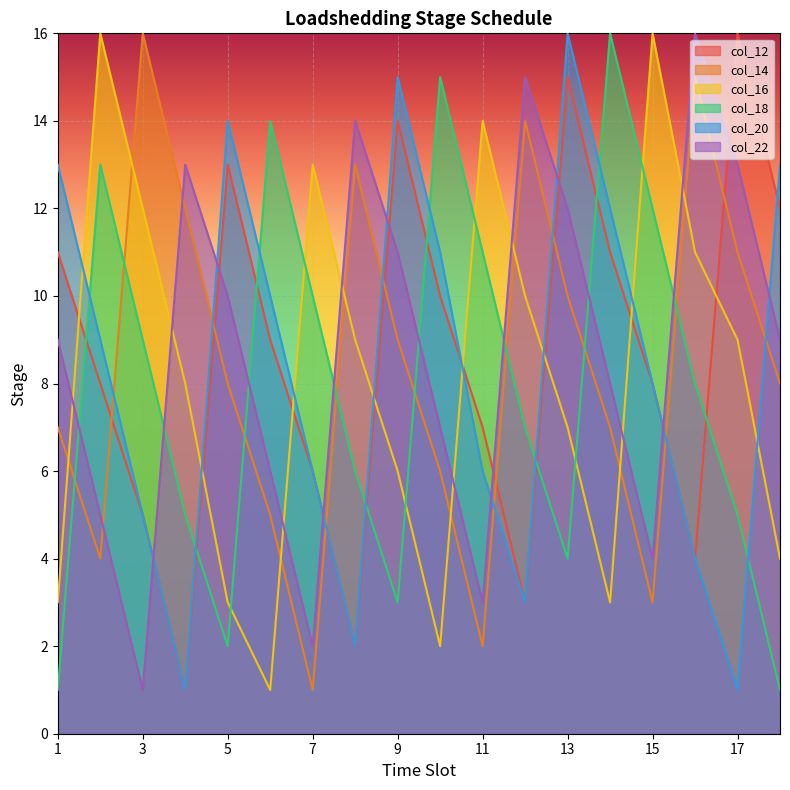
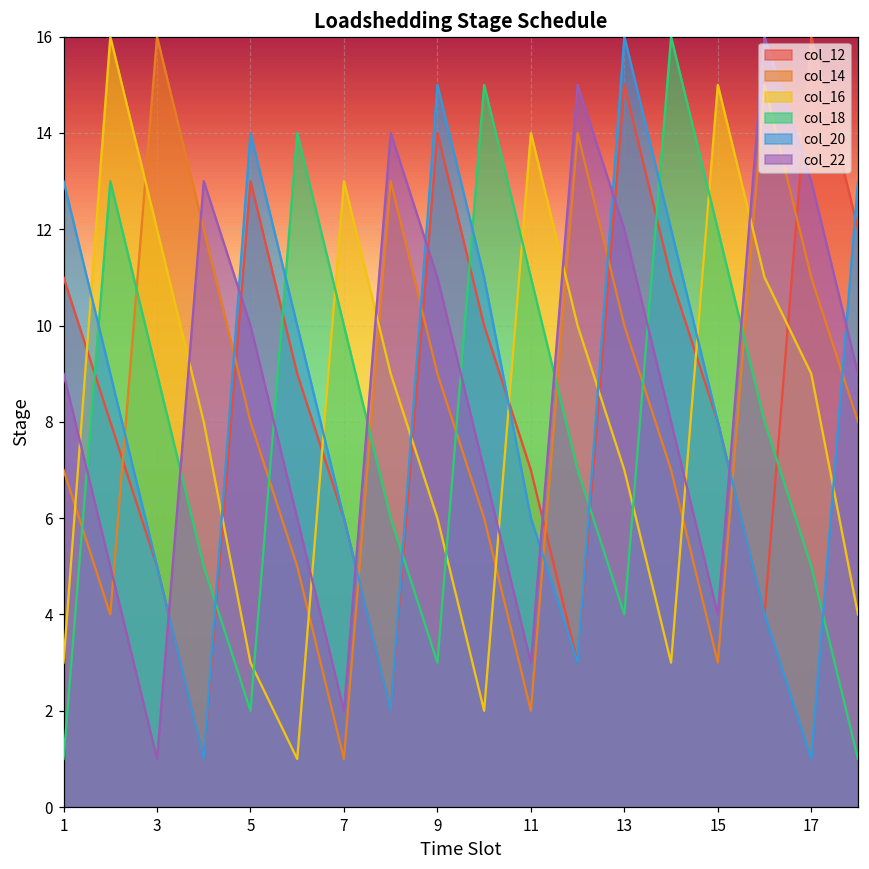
col_16, 15: 16 -> 15
